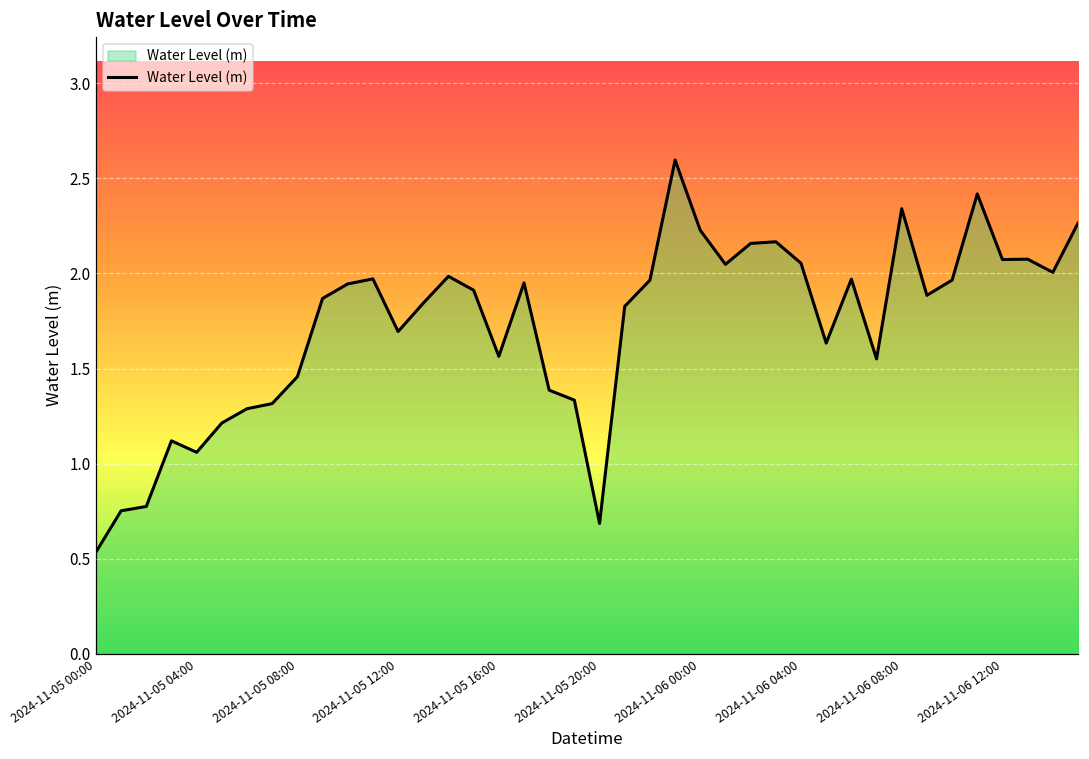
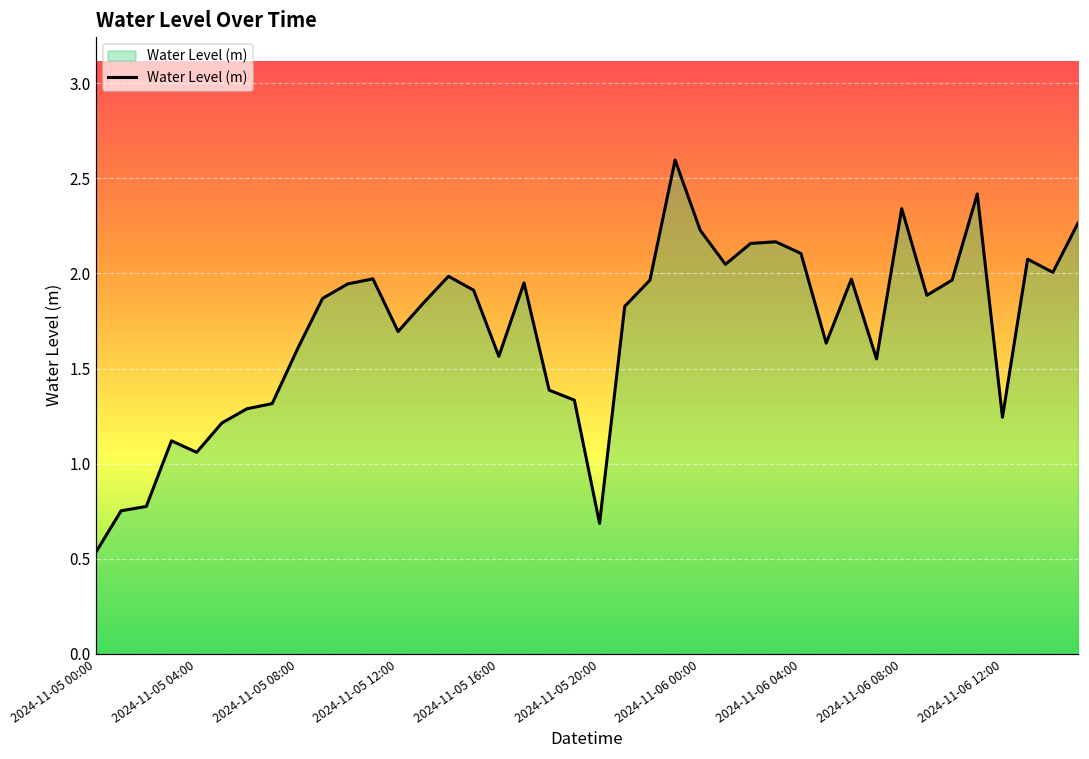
2024-11-05 08:00: 1.46 -> 1.60
2024-11-06 04:00: 2.05 -> 2.10
2024-11-06 12:00: 2.07 -> 1.24
